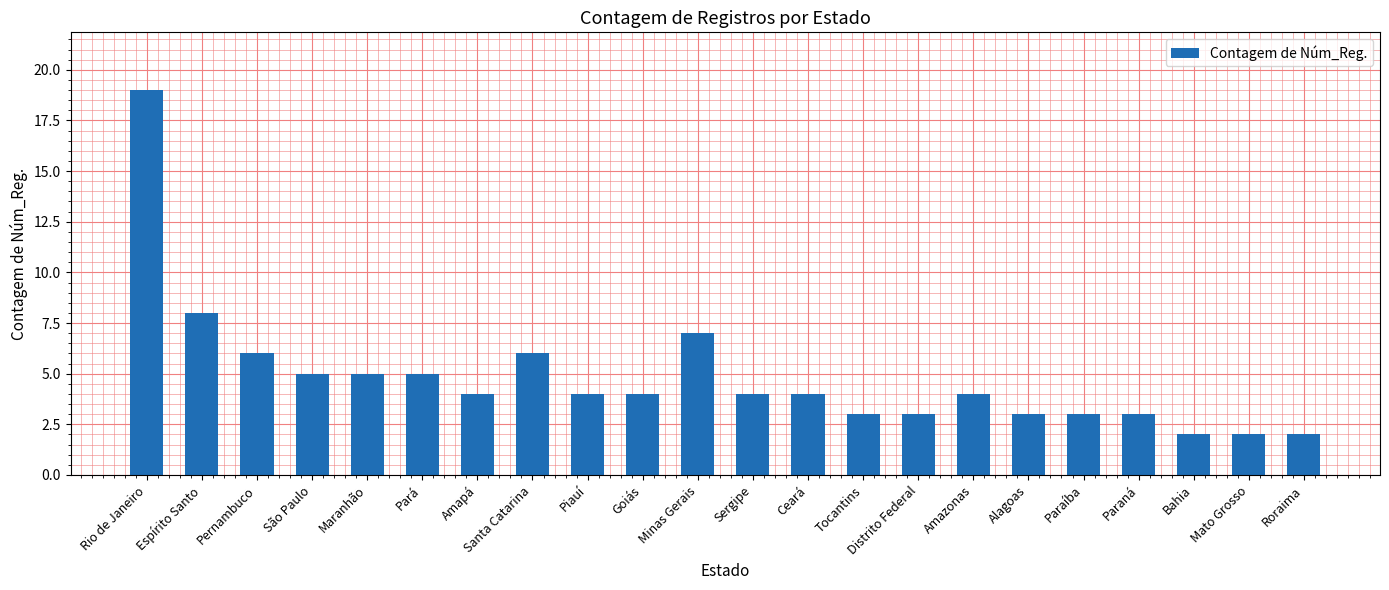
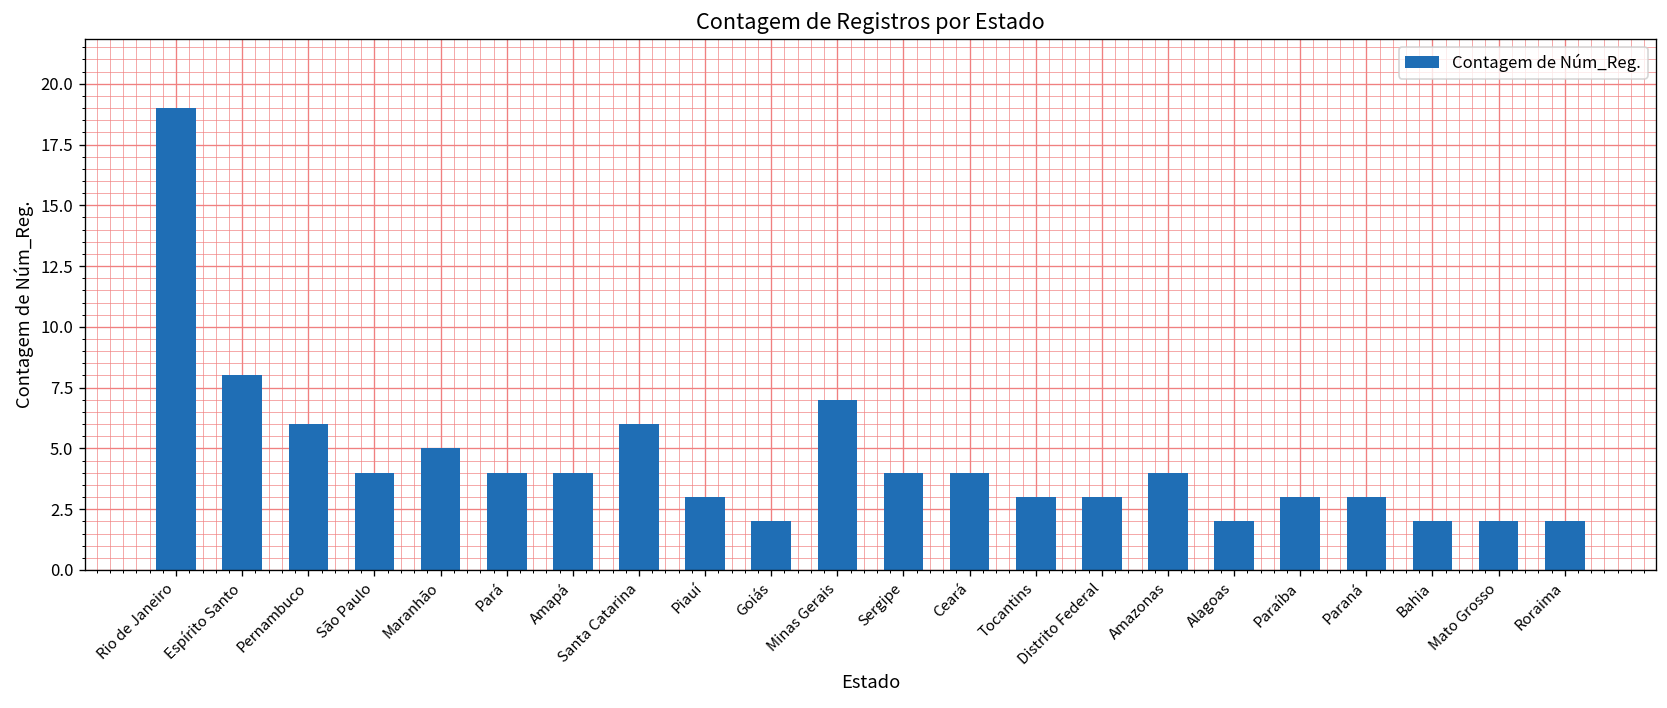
São Paulo: 5 -> 4
Pará: 5 -> 4
Piauí: 4 -> 3
Goiás: 4 -> 2
Alagoas: 3 -> 2
